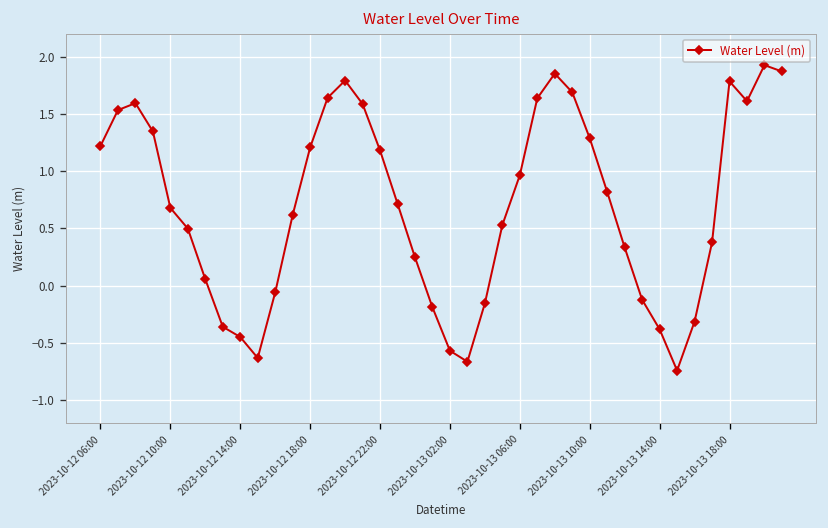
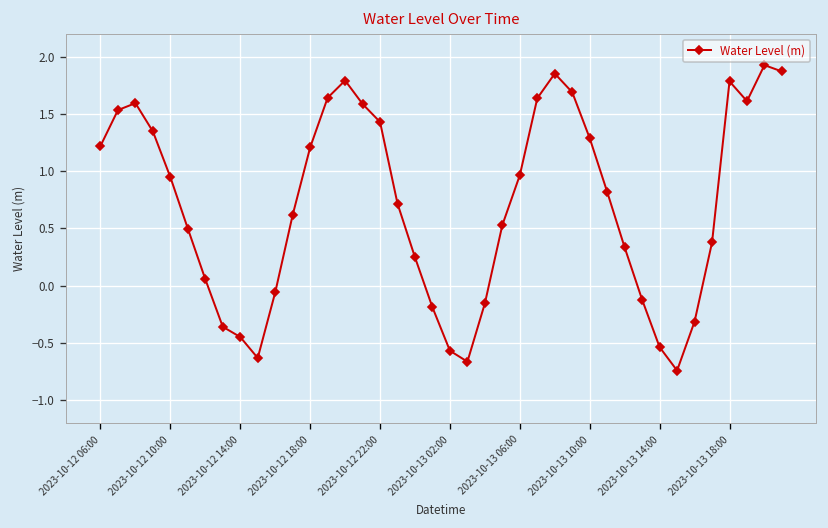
2023-10-12 10:00: 0.7 -> 0.9
2023-10-12 22:00: 1.2 -> 1.4
2023-10-13 14:00: -0.4 -> -0.5
